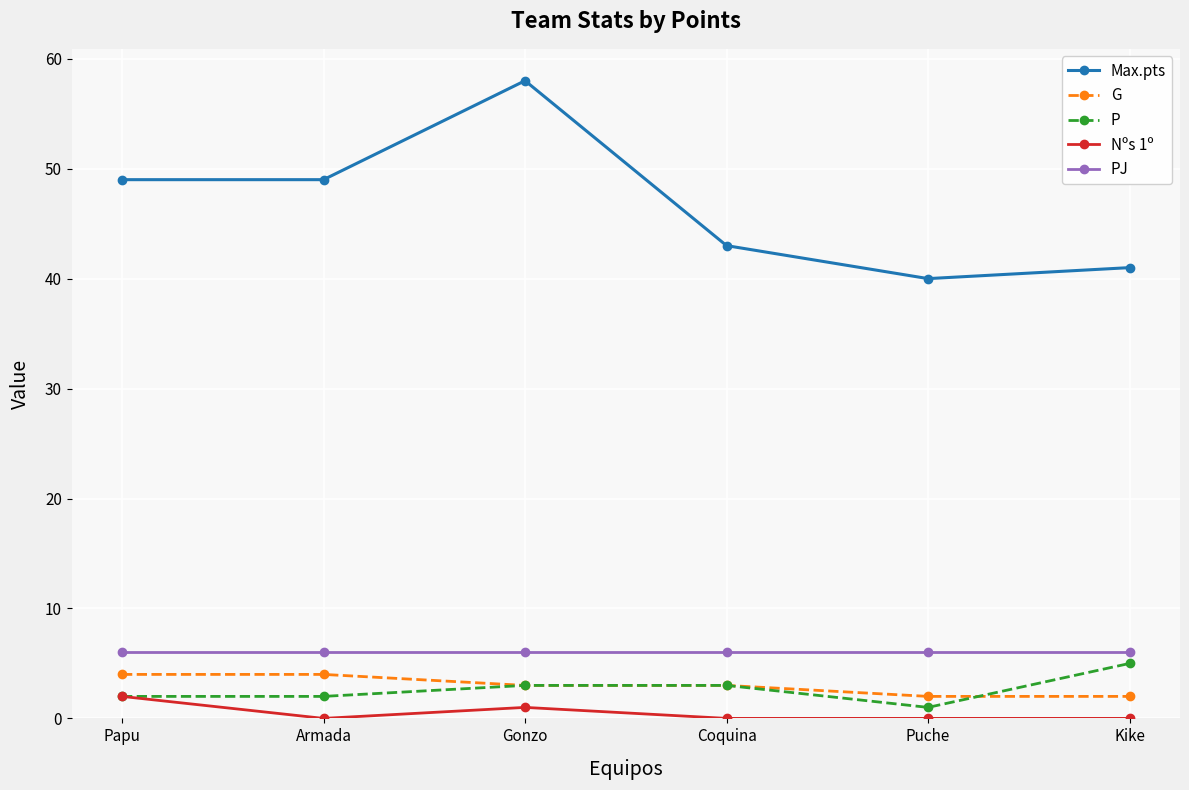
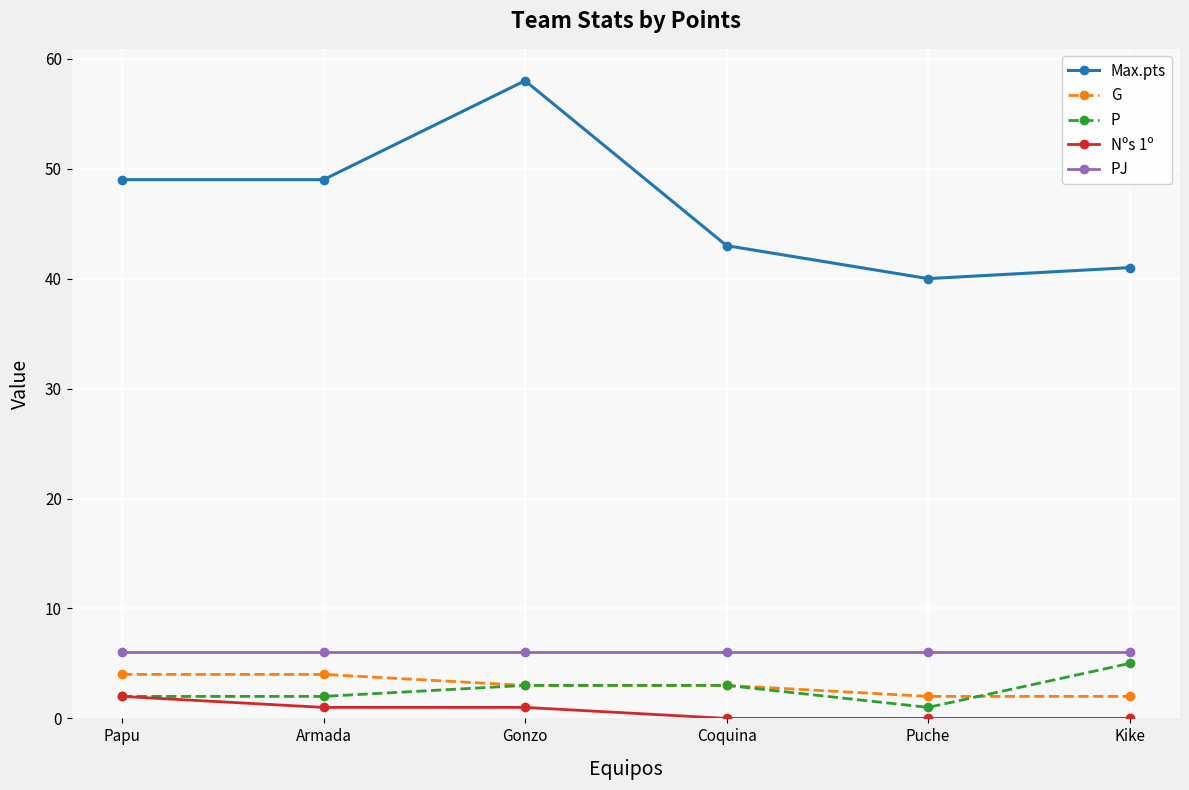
Nºs 1º, Armada: 0 -> 1
